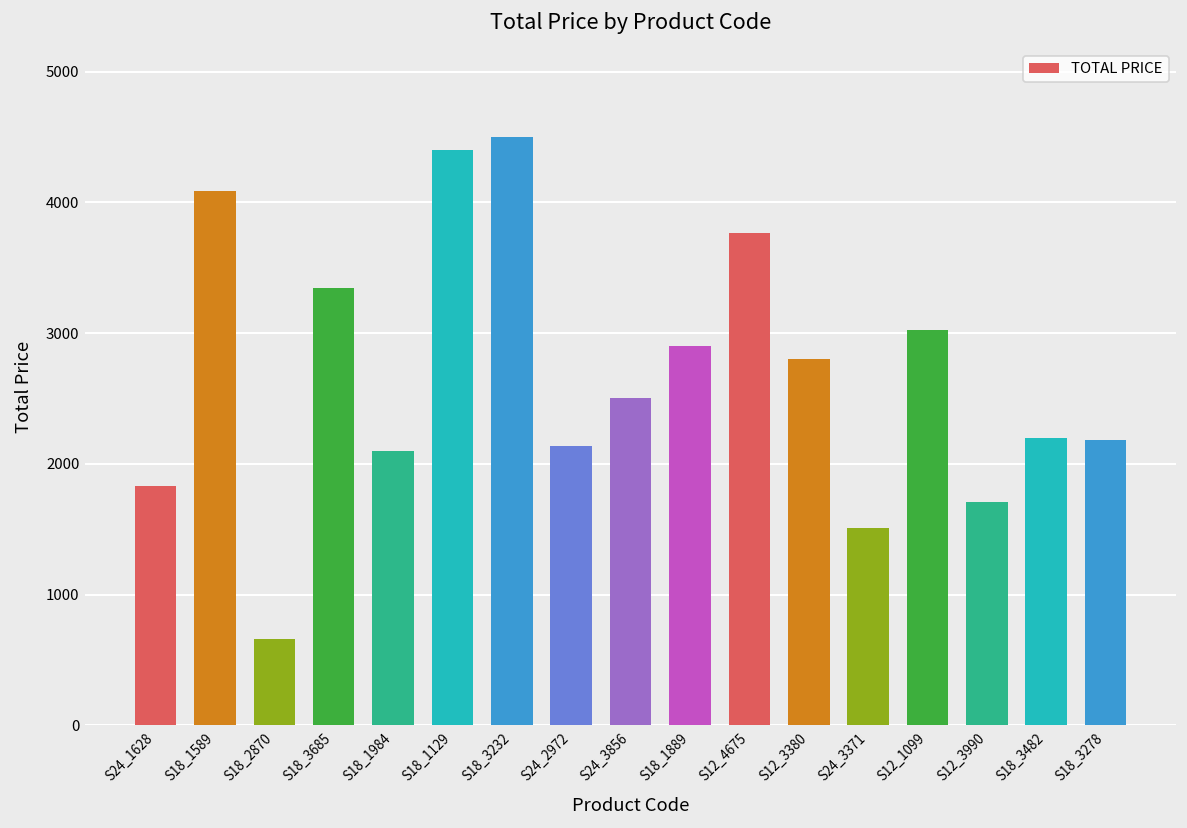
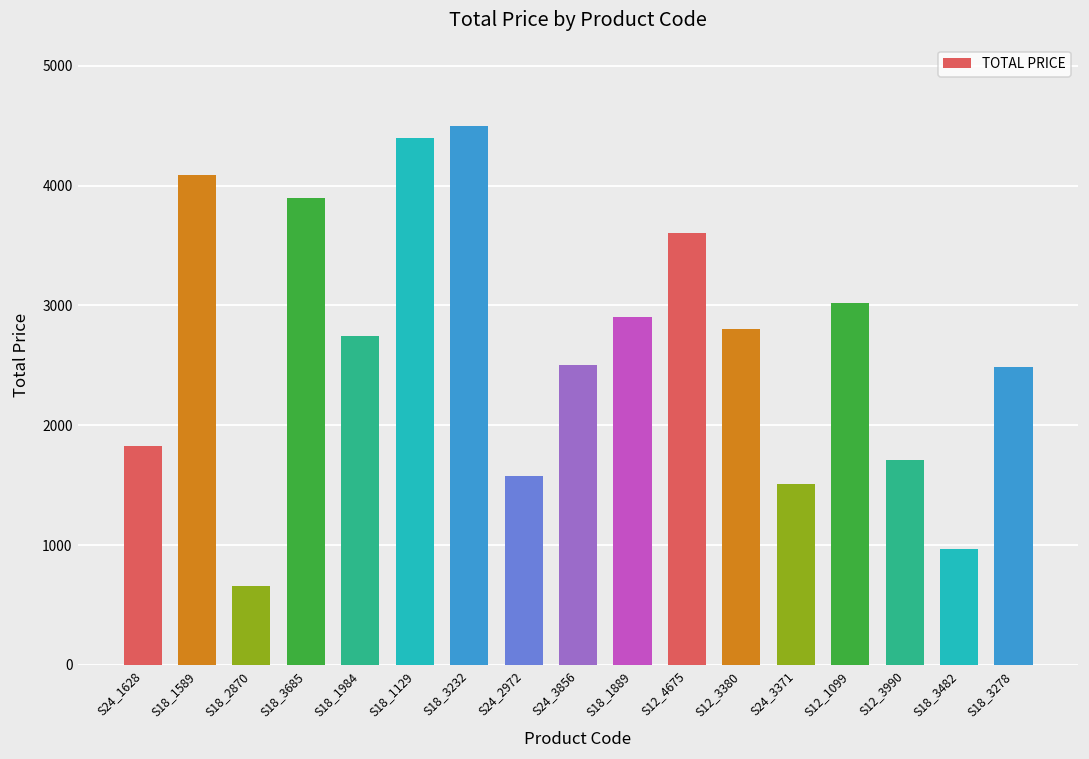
S18_3685: 3340 -> 3900
S18_1984: 2100 -> 2750
S24_2972: 2140 -> 1580
S12_4675: 3770 -> 3600
S18_3482: 2200 -> 960
S18_3278: 2180 -> 2480
